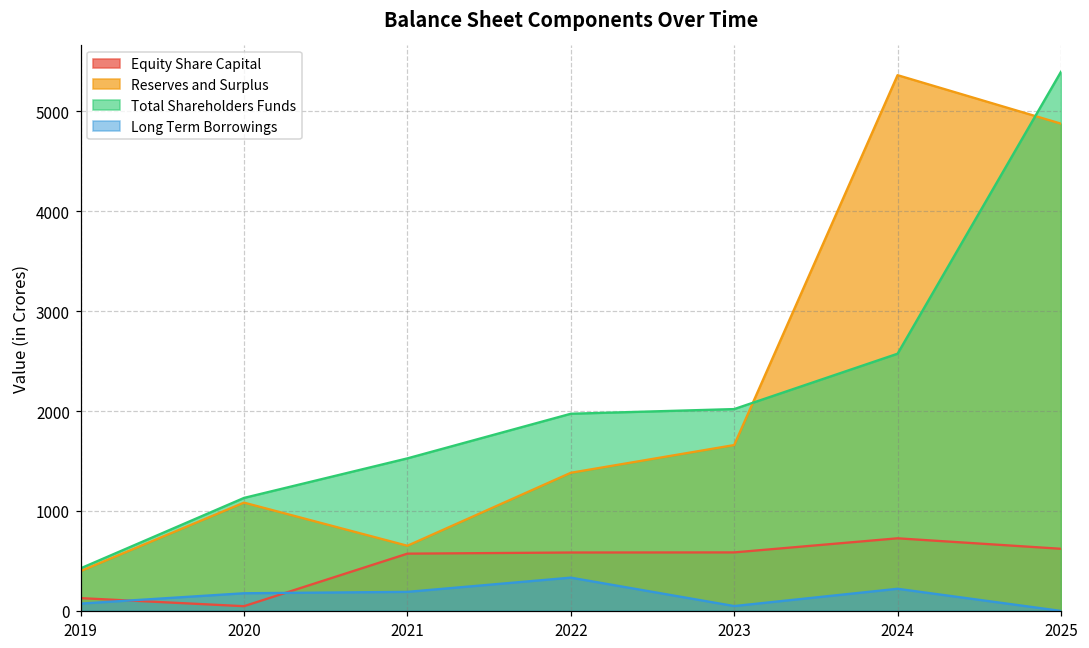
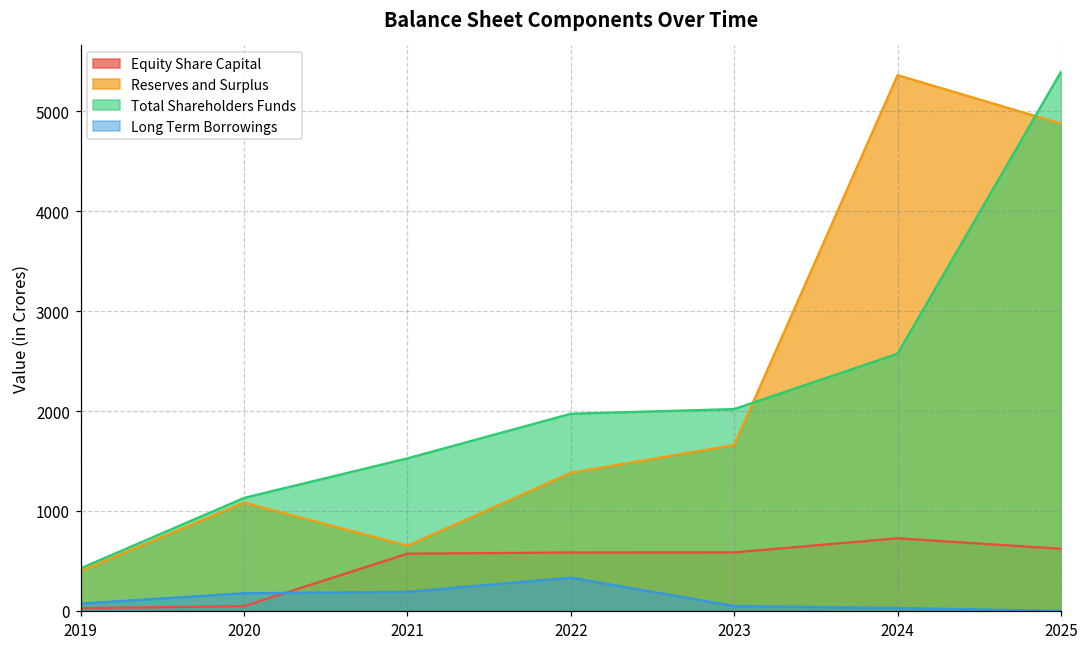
Equity Share Capital, 2019: 100 -> 0
Long Term Borrowings, 2024: 200 -> 0
